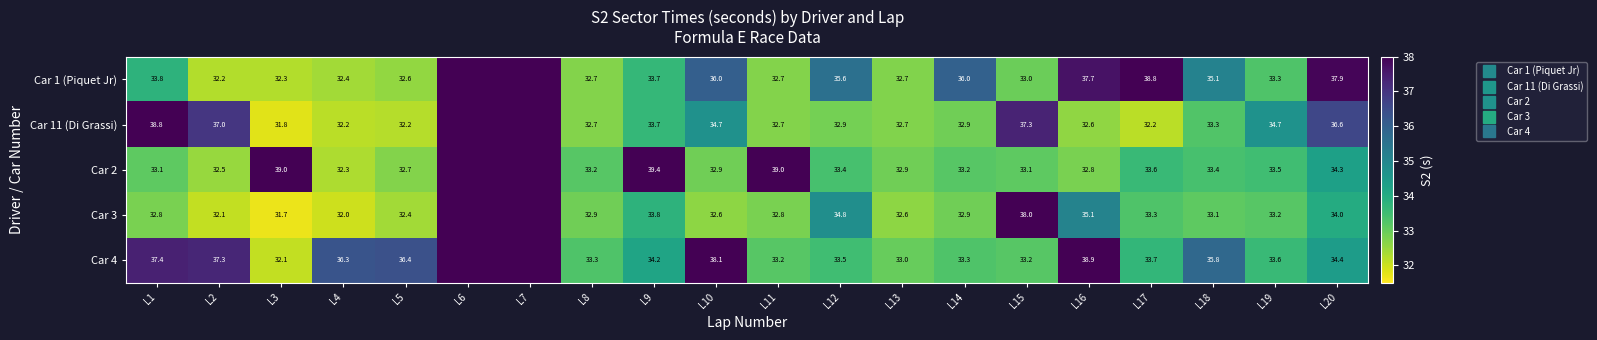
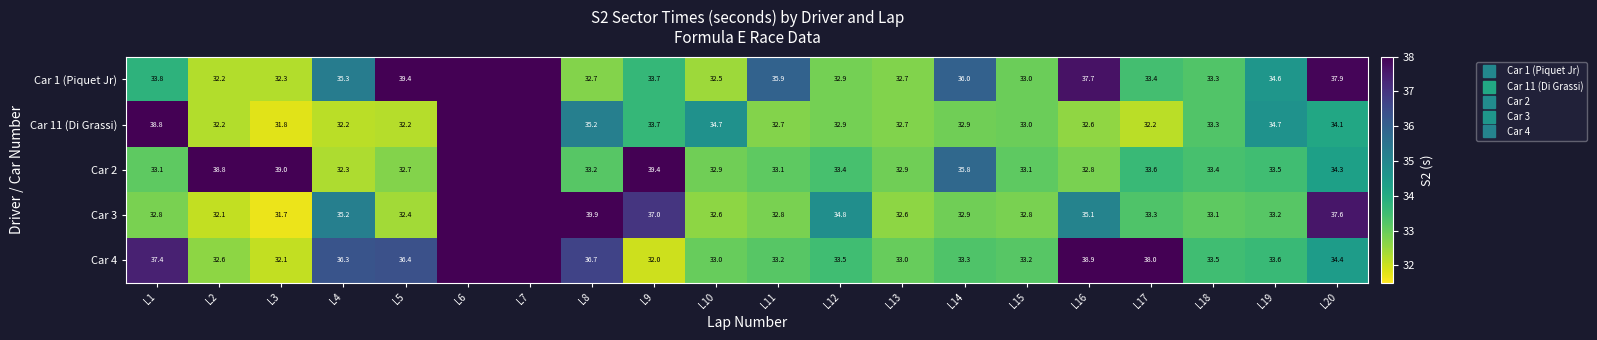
Car 1 (Piquet Jr), L4: 32.4 -> 35.3
Car 1 (Piquet Jr), L5: 32.6 -> 39.4
Car 1 (Piquet Jr), L10: 36.0 -> 32.5
Car 1 (Piquet Jr), L11: 32.7 -> 35.9
Car 1 (Piquet Jr), L12: 35.6 -> 32.9
Car 1 (Piquet Jr), L17: 38.8 -> 33.4
Car 1 (Piquet Jr), L18: 35.1 -> 33.3
Car 1 (Piquet Jr), L19: 33.3 -> 34.6
Car 11 (Di Grassi), L2: 37.0 -> 32.2
Car 11 (Di Grassi), L8: 32.7 -> 35.2
Car 11 (Di Grassi), L15: 37.3 -> 33.0
Car 11 (Di Grassi), L20: 36.6 -> 34.1
Car 2, L2: 32.5 -> 38.8
Car 2, L11: 39.0 -> 33.1
Car 2, L14: 33.2 -> 35.8
Car 3, L4: 32.0 -> 35.2
Car 3, L8: 32.9 -> 39.9
Car 3, L9: 33.8 -> 37.0
Car 3, L15: 38.0 -> 32.8
Car 3, L20: 34.0 -> 37.6
Car 4, L2: 37.3 -> 32.6
Car 4, L8: 33.3 -> 36.7
Car 4, L9: 34.2 -> 32.0
Car 4, L10: 38.1 -> 33.0
Car 4, L17: 33.7 -> 38.0
Car 4, L18: 35.8 -> 33.5
